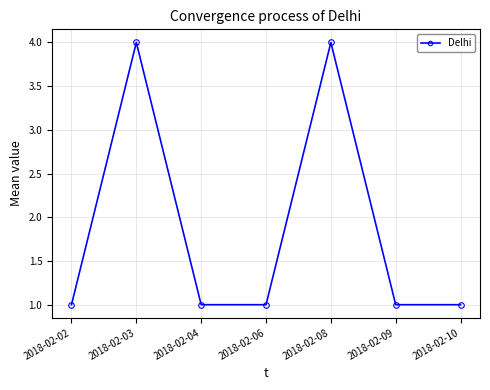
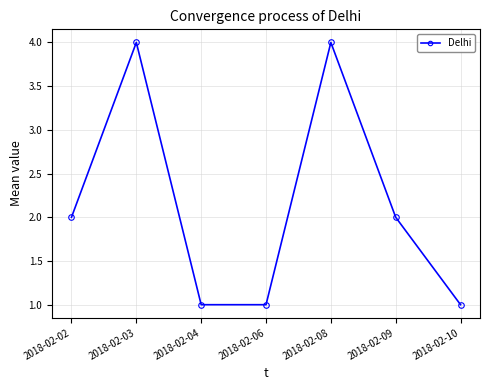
2018-02-02: 1 -> 2
2018-02-09: 1 -> 2
